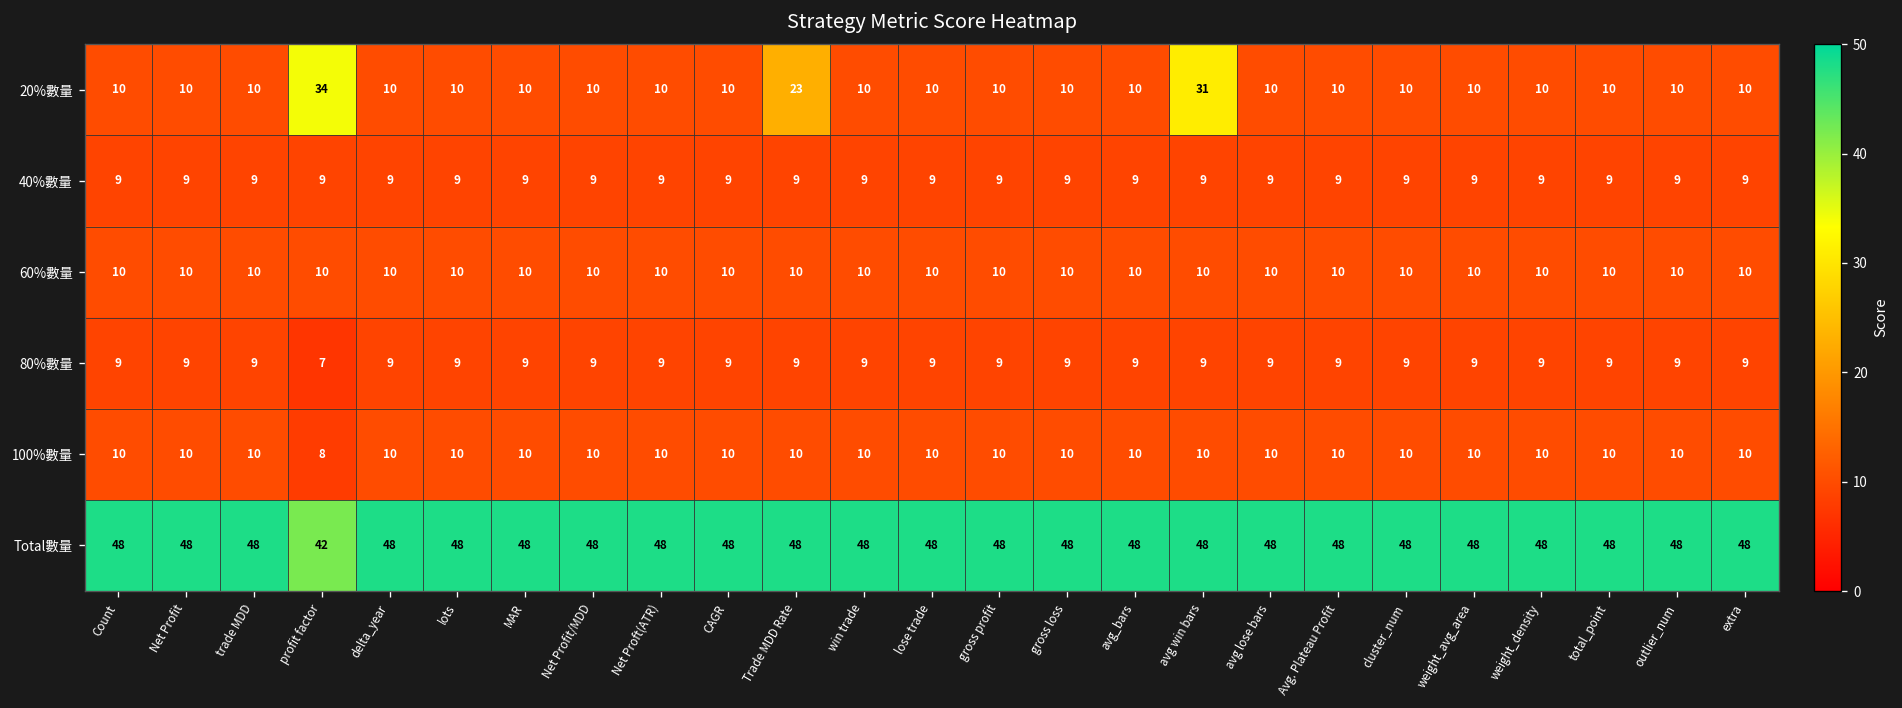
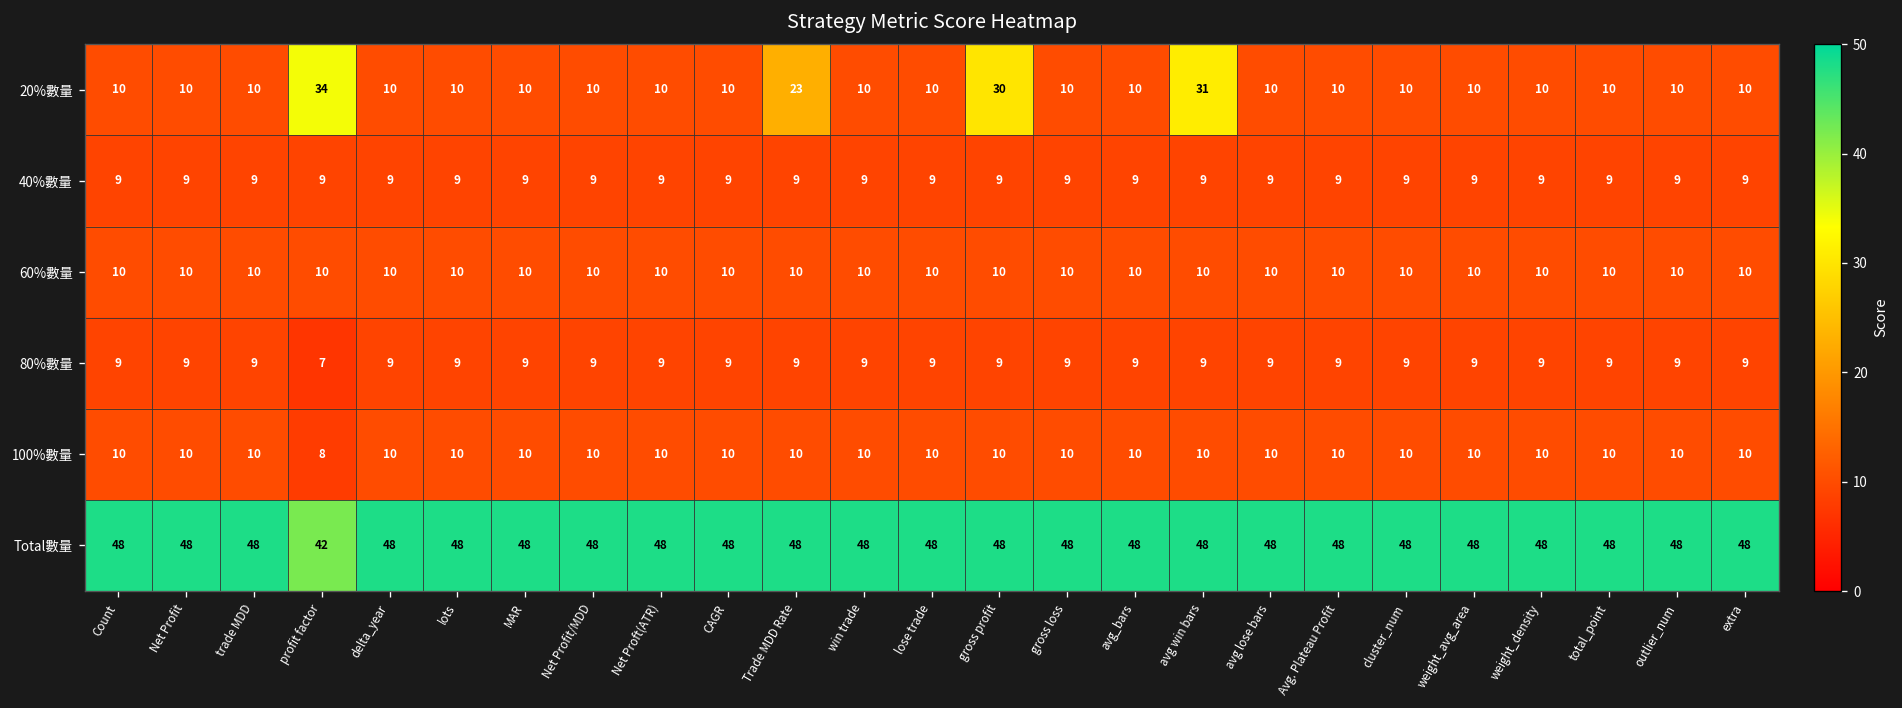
20%數量, gross profit: 10 -> 30
